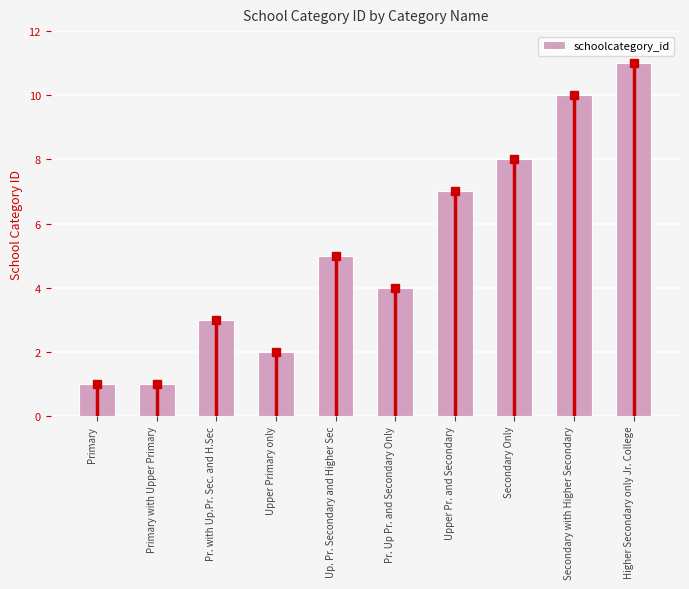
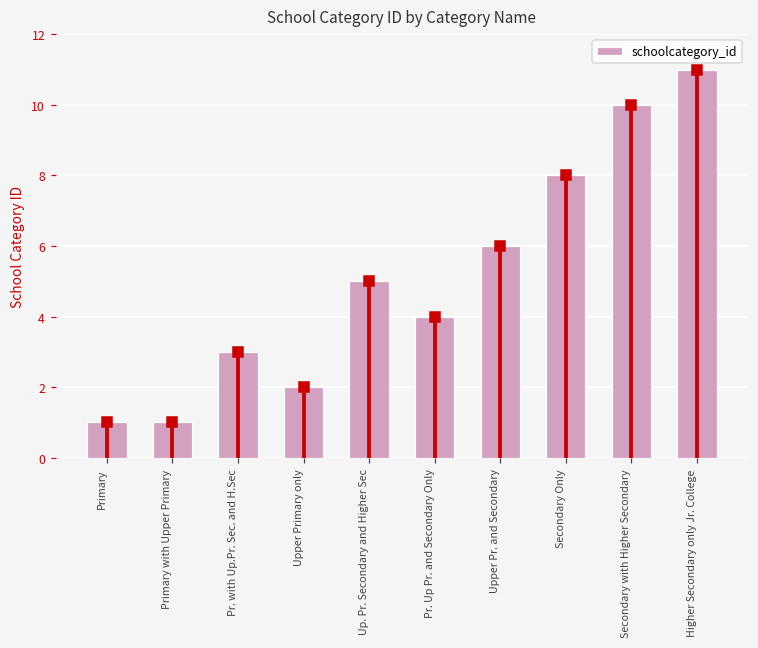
schoolcategory_id, Upper Pr. and Secondary: 7 -> 6
